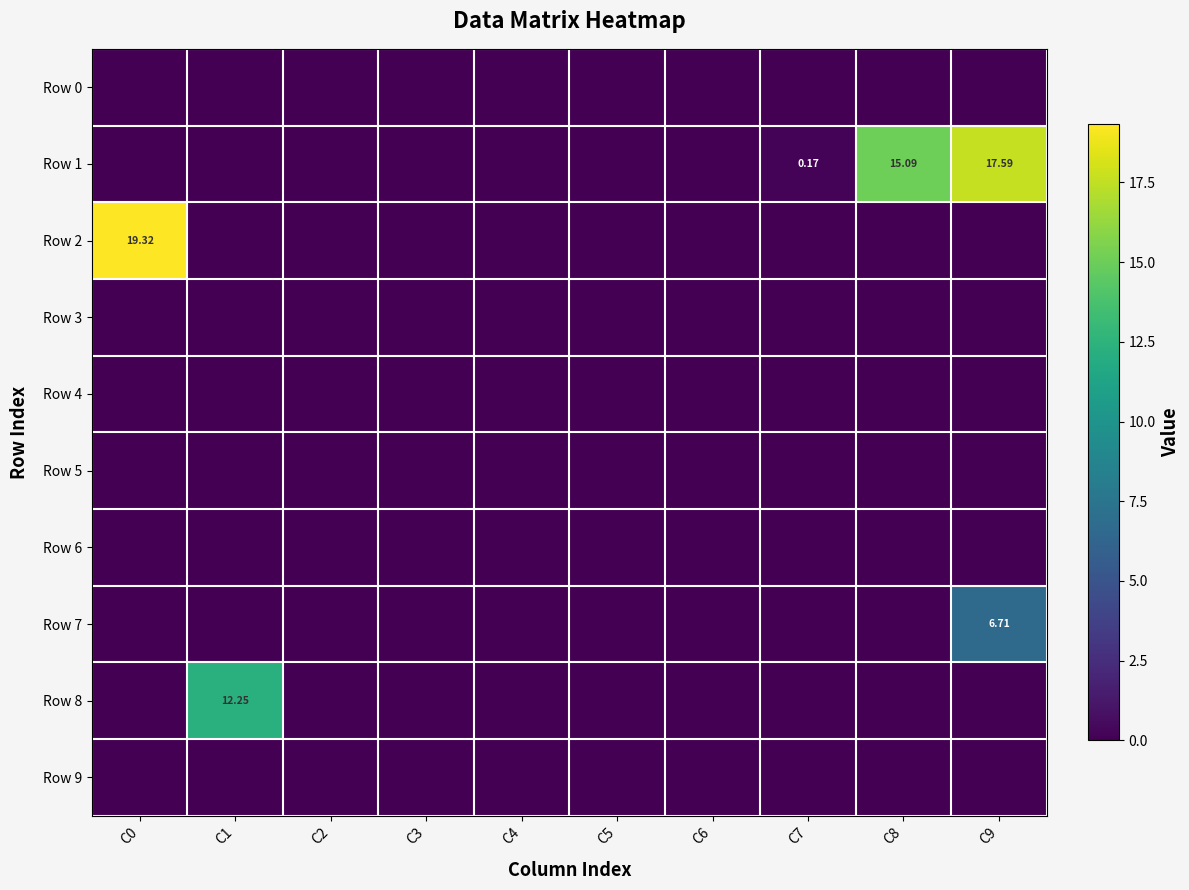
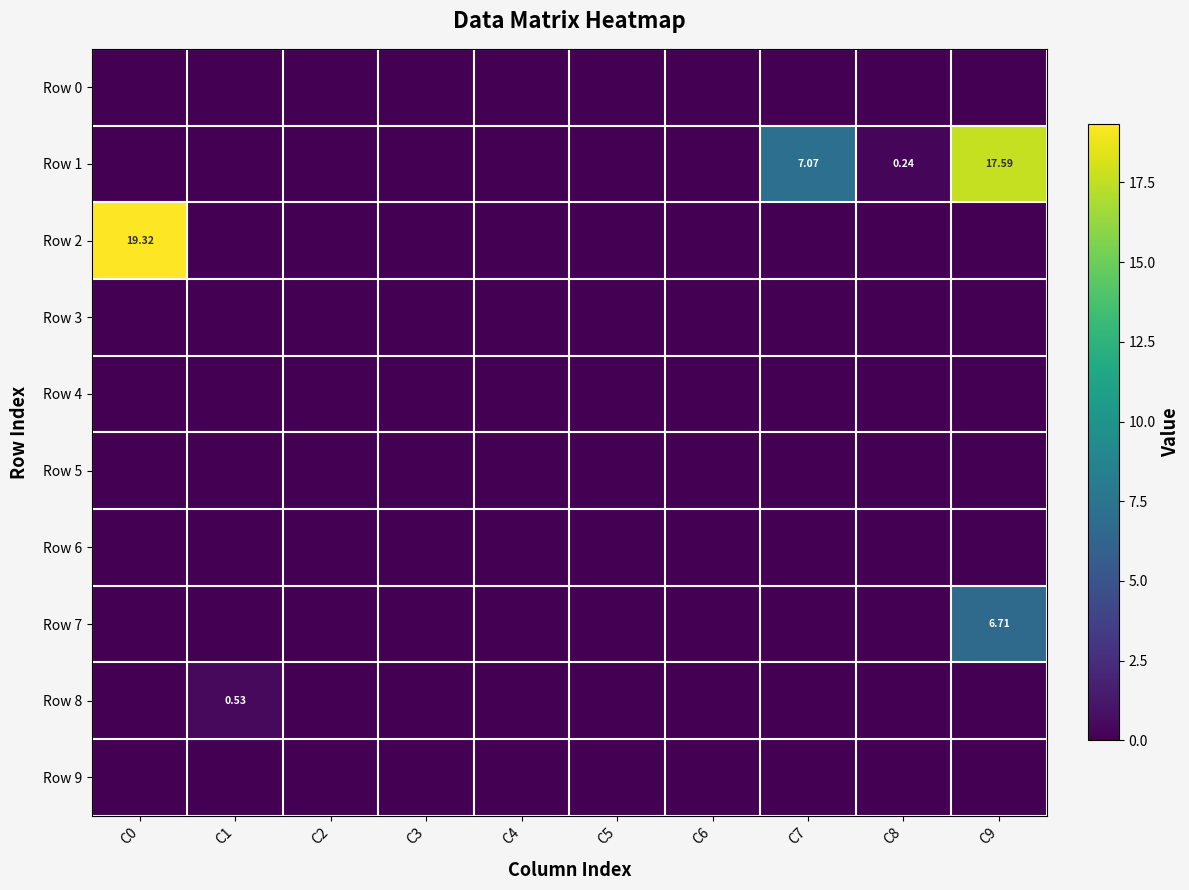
Row 1, C7: 0.17 -> 7.07
Row 1, C8: 15.09 -> 0.24
Row 8, C1: 12.25 -> 0.53
